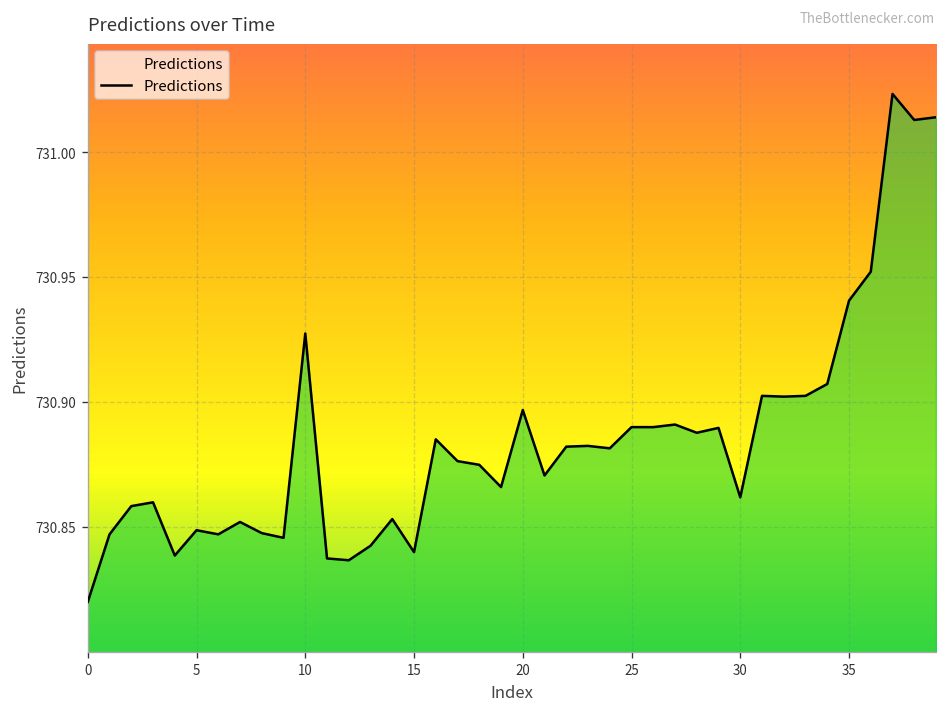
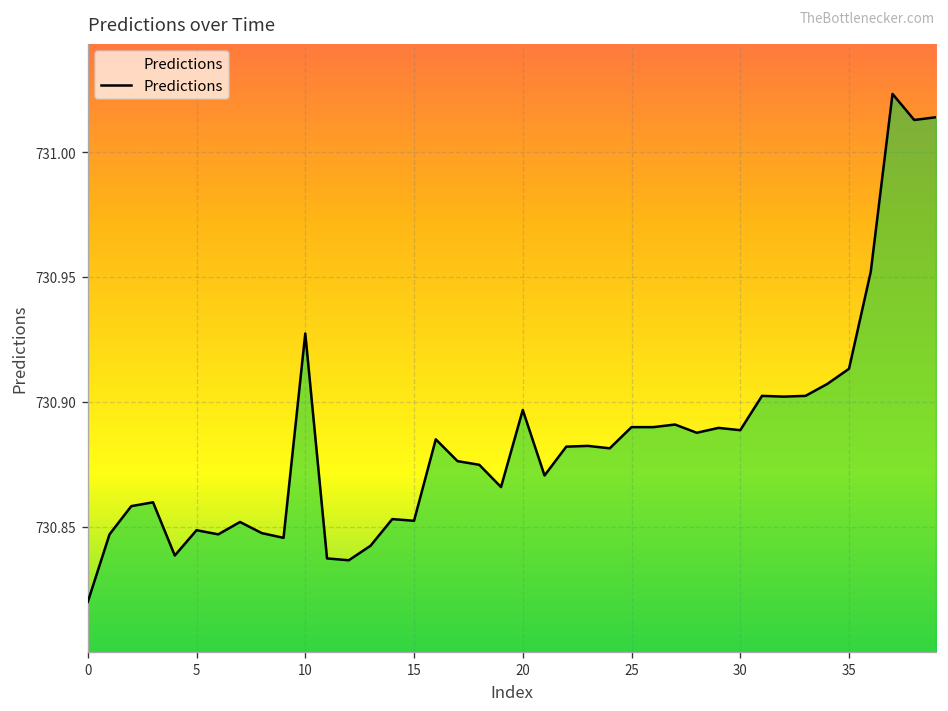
15: 730.840 -> 730.853
30: 730.862 -> 730.889
35: 730.941 -> 730.913
